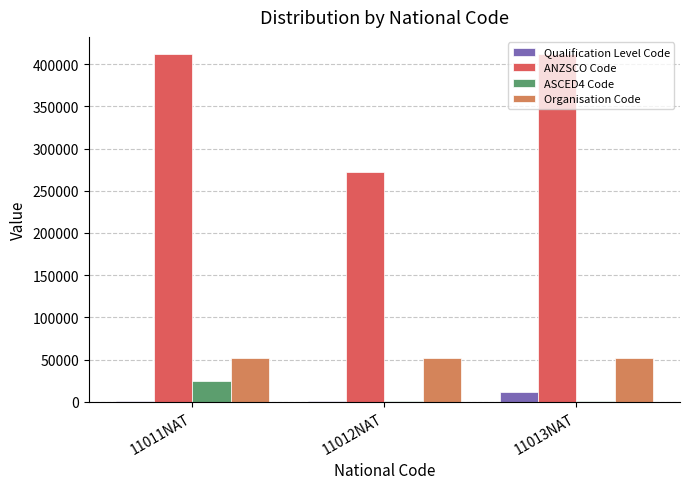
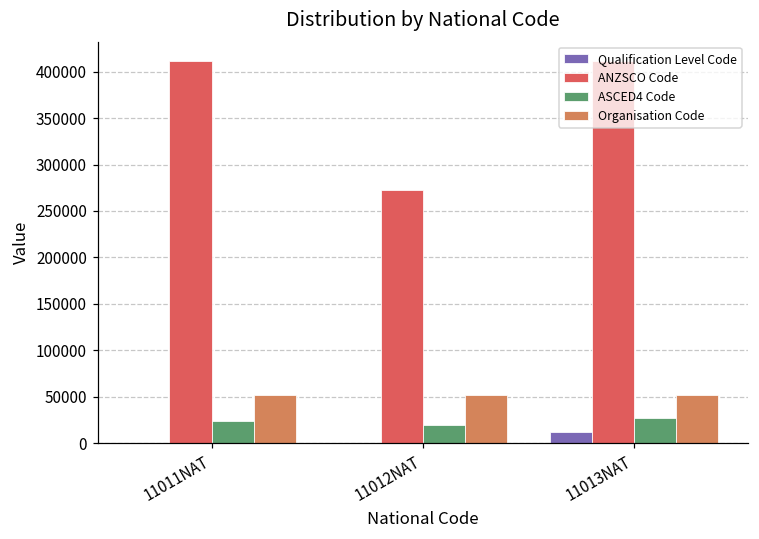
ASCED4 Code, 11012NAT: 0 -> 20000
ASCED4 Code, 11013NAT: 0 -> 30000
